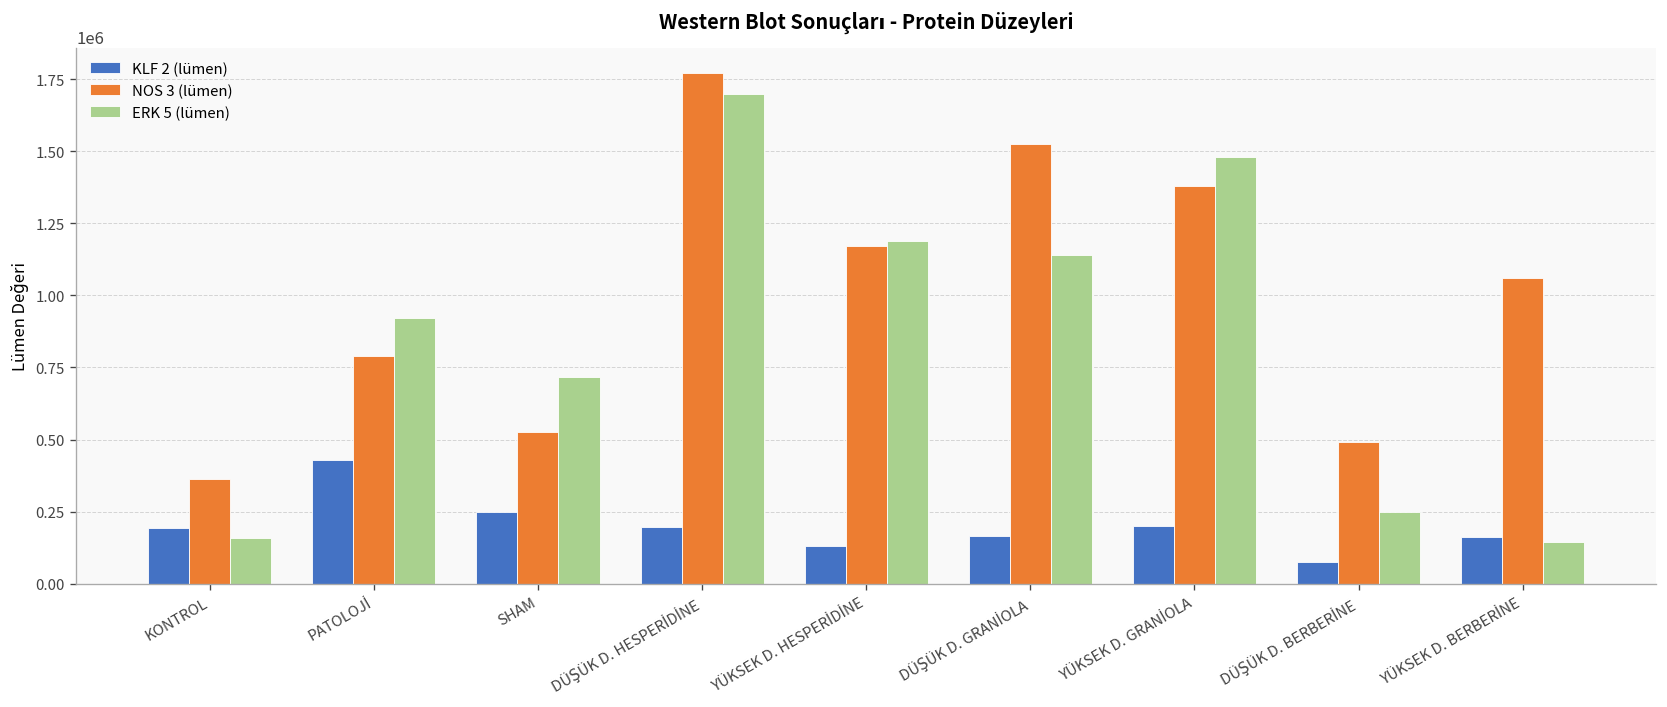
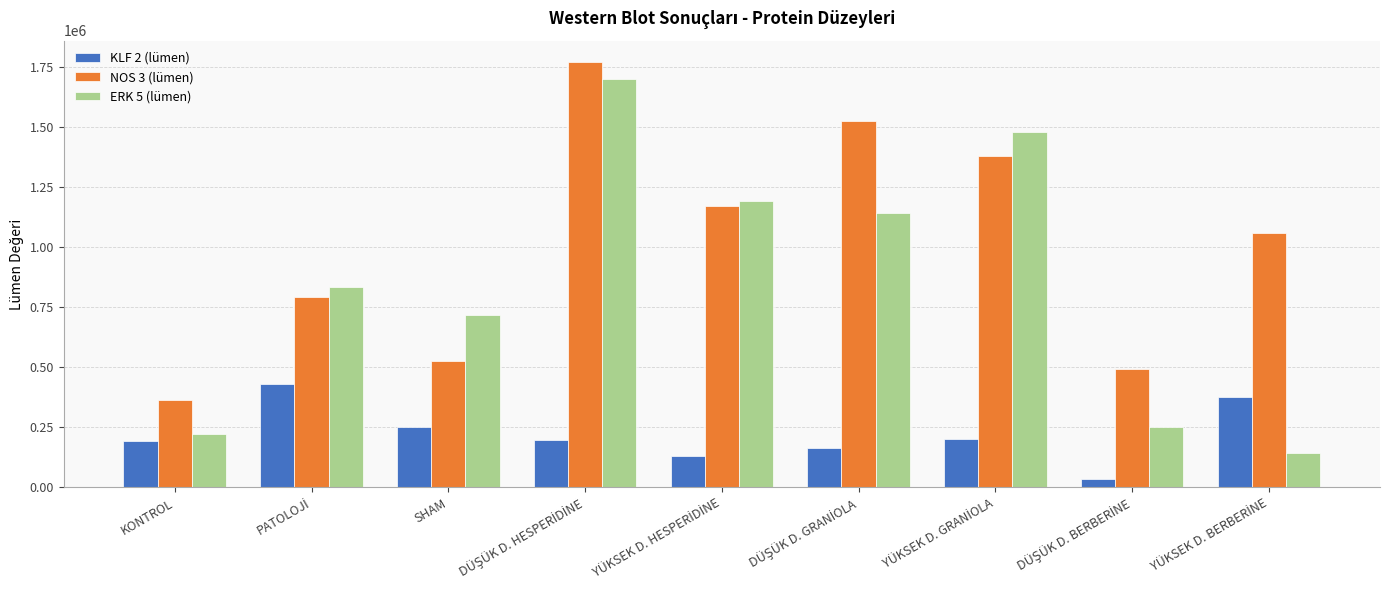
ERK 5 (lümen), KONTROL: 160000 -> 220000
ERK 5 (lümen), PATOLOJİ: 920000 -> 830000
KLF 2 (lümen), DÜŞÜK D. BERBERİNE: 70000 -> 30000
KLF 2 (lümen), YÜKSEK D. BERBERİNE: 160000 -> 380000
